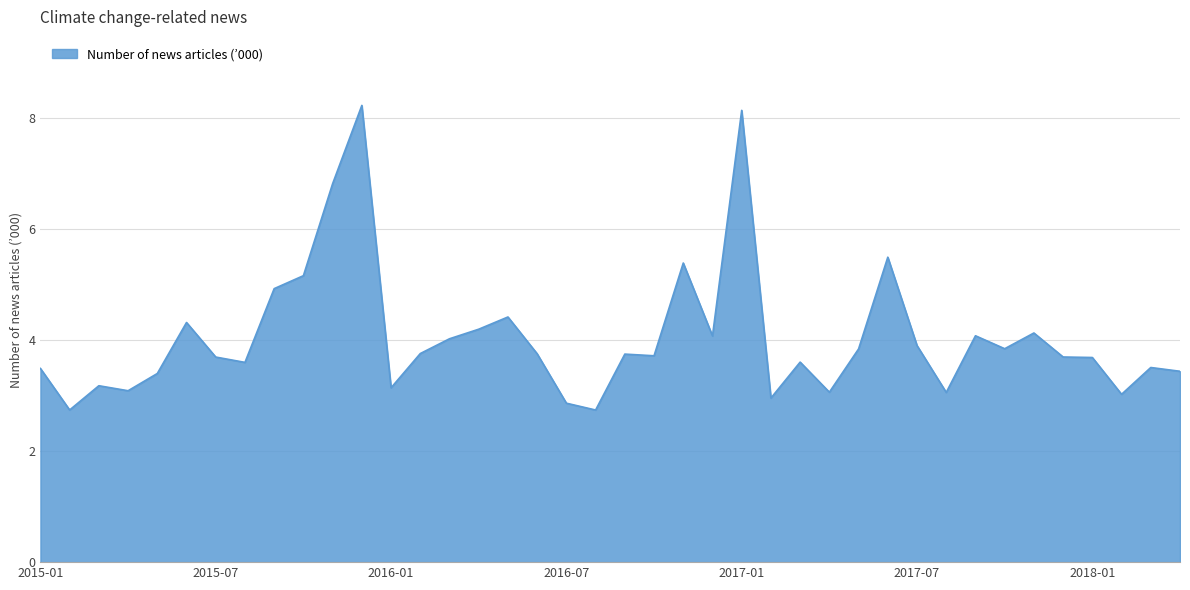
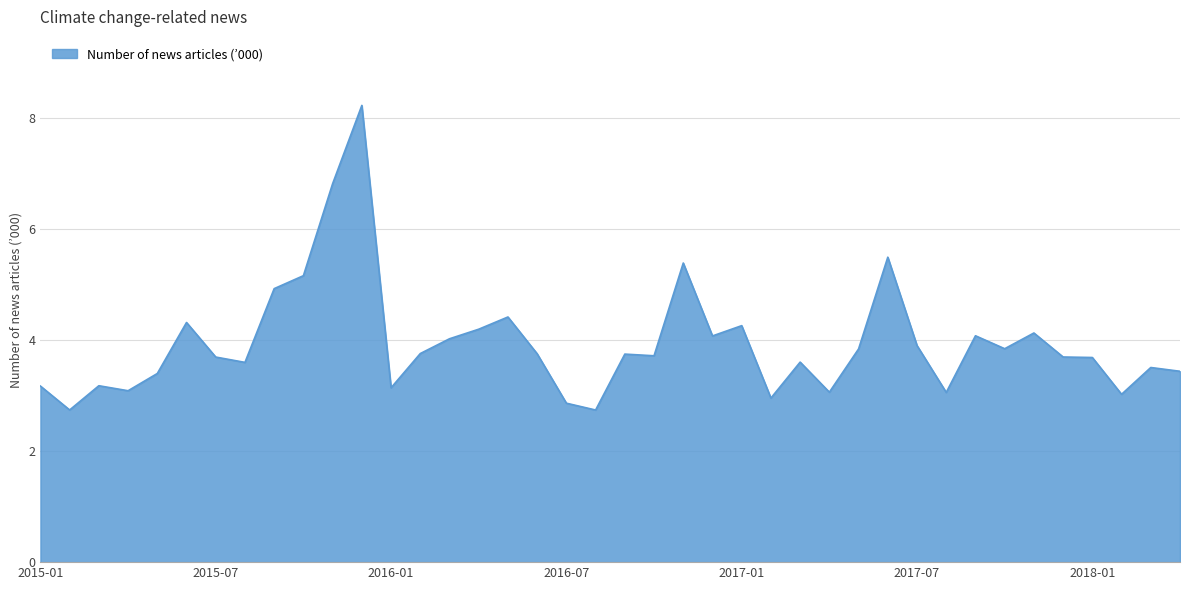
2015-01: 3.5 -> 3.2
2017-01: 8.1 -> 4.3
